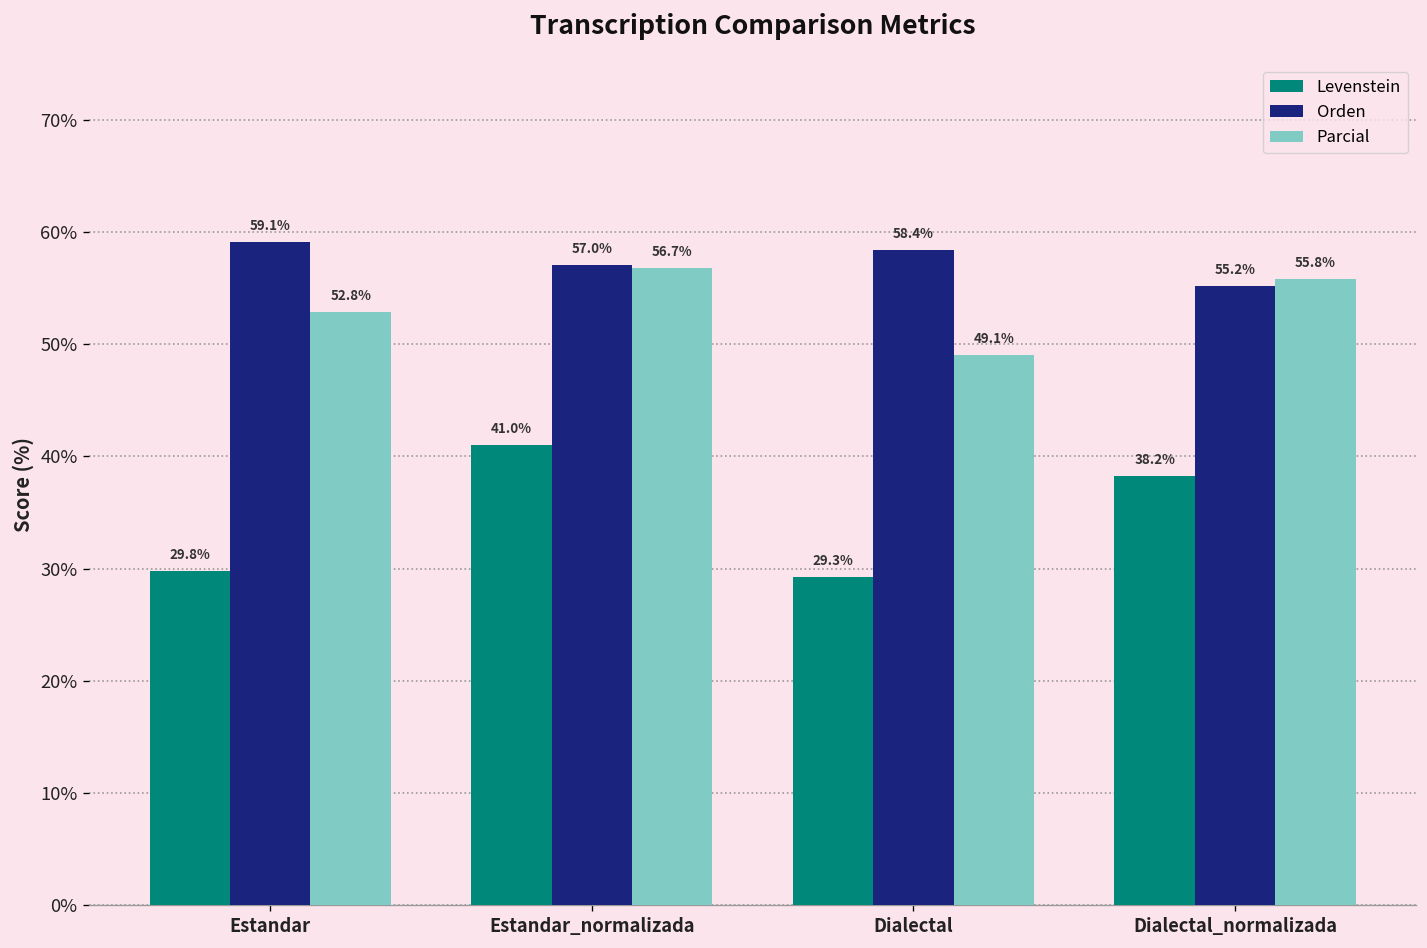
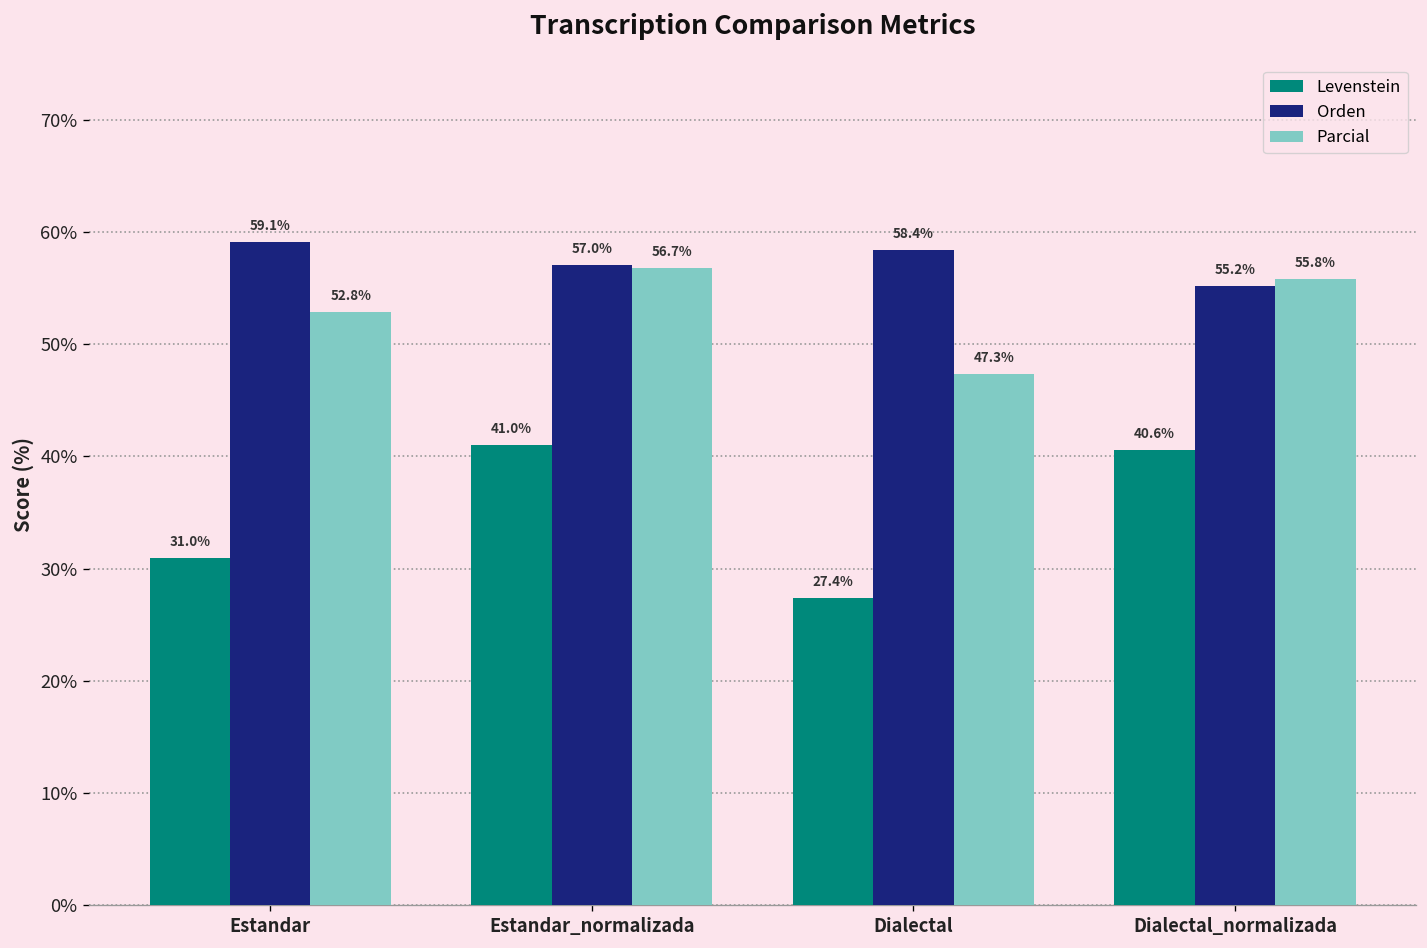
Levenstein, Estandar: 29.8% -> 31.0%
Levenstein, Dialectal: 29.3% -> 27.4%
Parcial, Dialectal: 49.1% -> 47.3%
Levenstein, Dialectal_normalizada: 38.2% -> 40.6%
